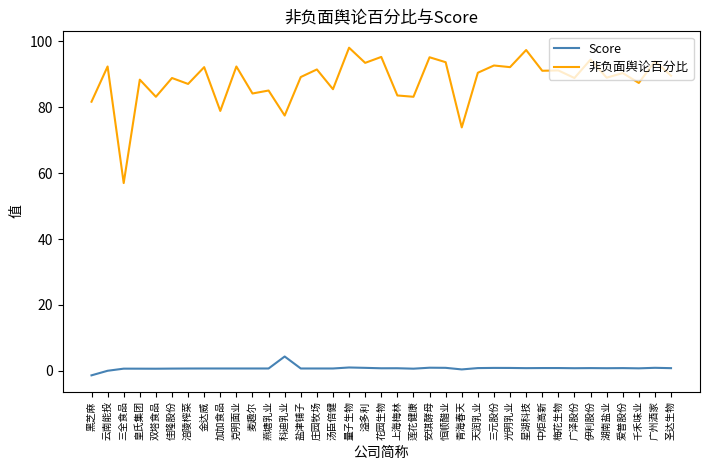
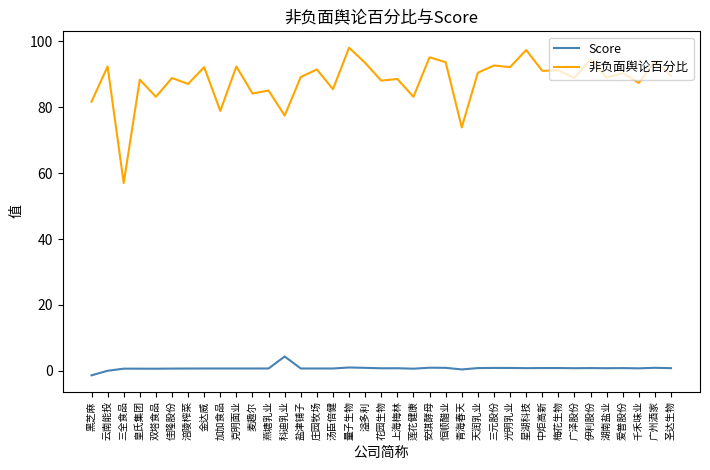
非负面舆论百分比, 花园生物: 95 -> 88
非负面舆论百分比, 上海梅林: 84 -> 89
